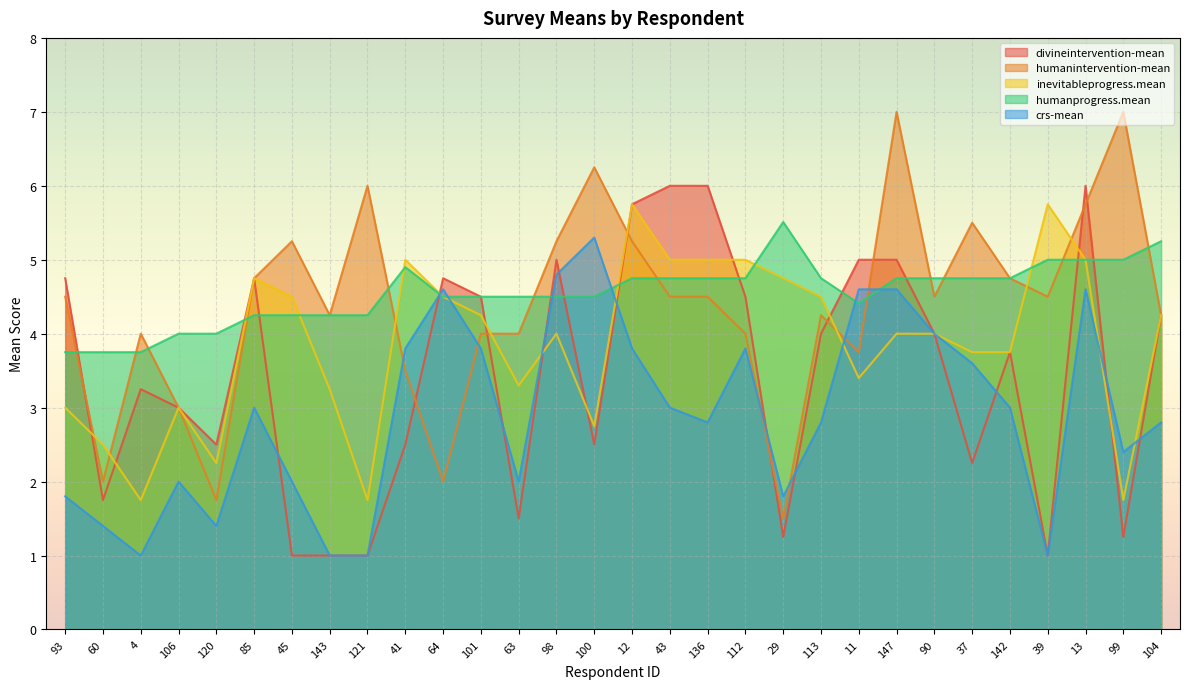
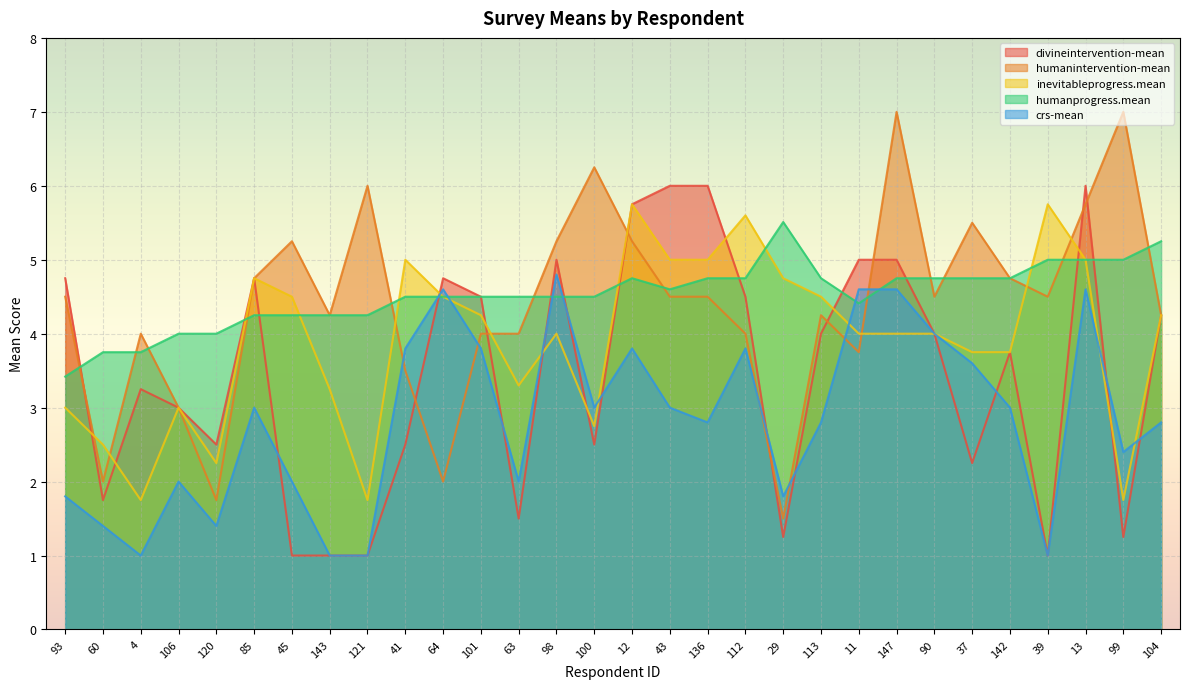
humanprogress.mean, 93: 3.8 -> 3.4
humanprogress.mean, 41: 4.9 -> 4.5
crs-mean, 100: 5.3 -> 3.0
humanprogress.mean, 43: 4.8 -> 4.6
inevitableprogress.mean, 112: 5.0 -> 5.6
inevitableprogress.mean, 11: 3.4 -> 4.0
